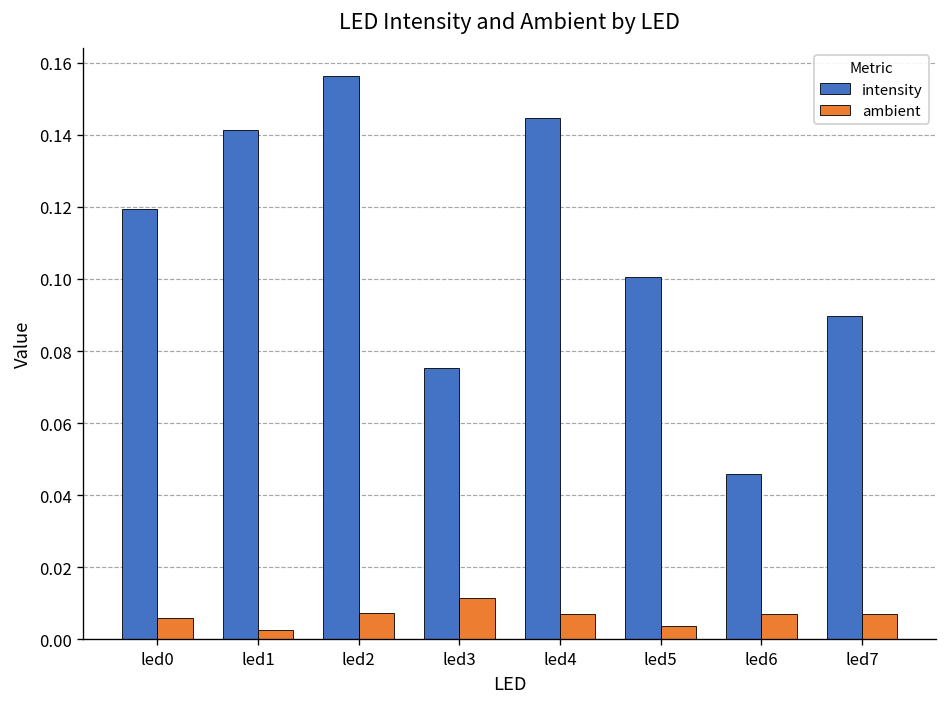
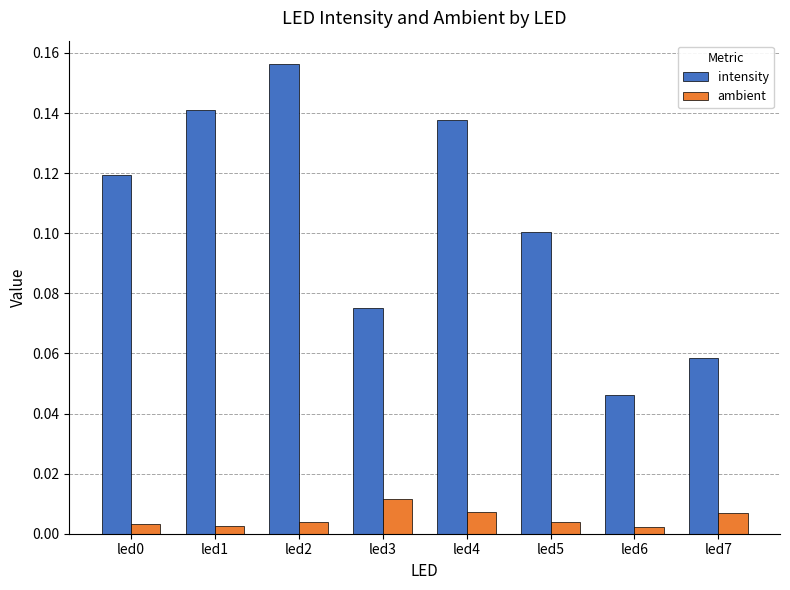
ambient, led0: 0.006 -> 0.003
ambient, led2: 0.007 -> 0.004
intensity, led4: 0.145 -> 0.138
ambient, led6: 0.007 -> 0.002
intensity, led7: 0.090 -> 0.058
